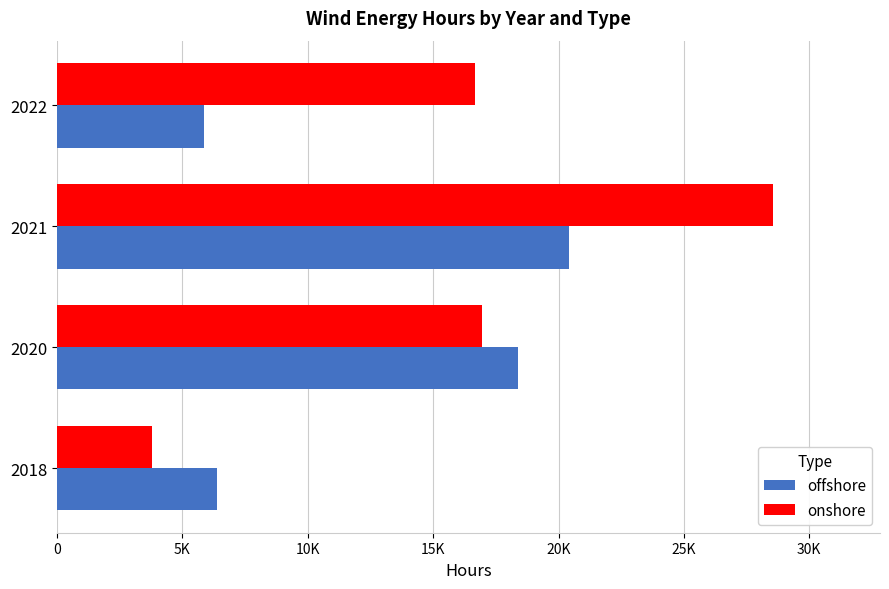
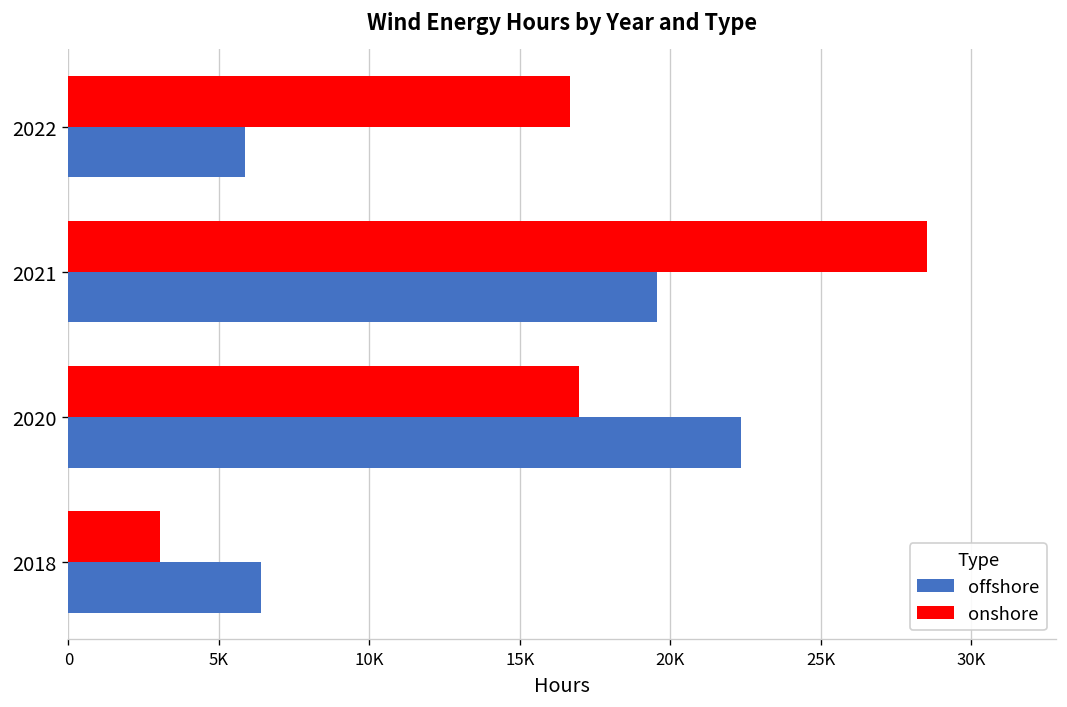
offshore, 2021: 20400 -> 19600
offshore, 2020: 18400 -> 22300
onshore, 2018: 3800 -> 3100
